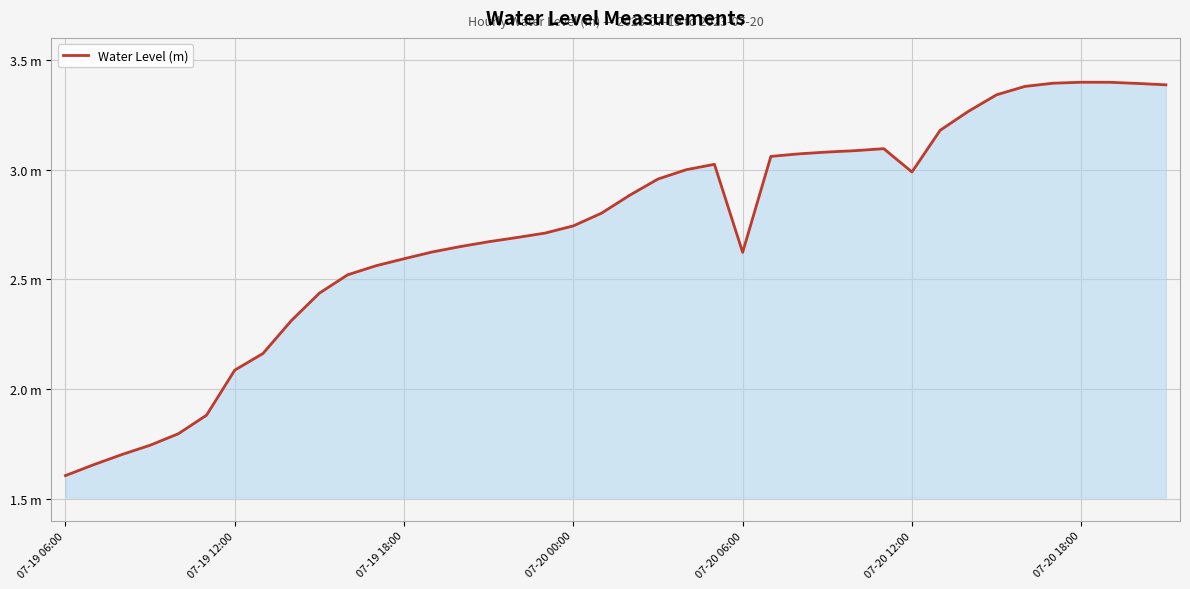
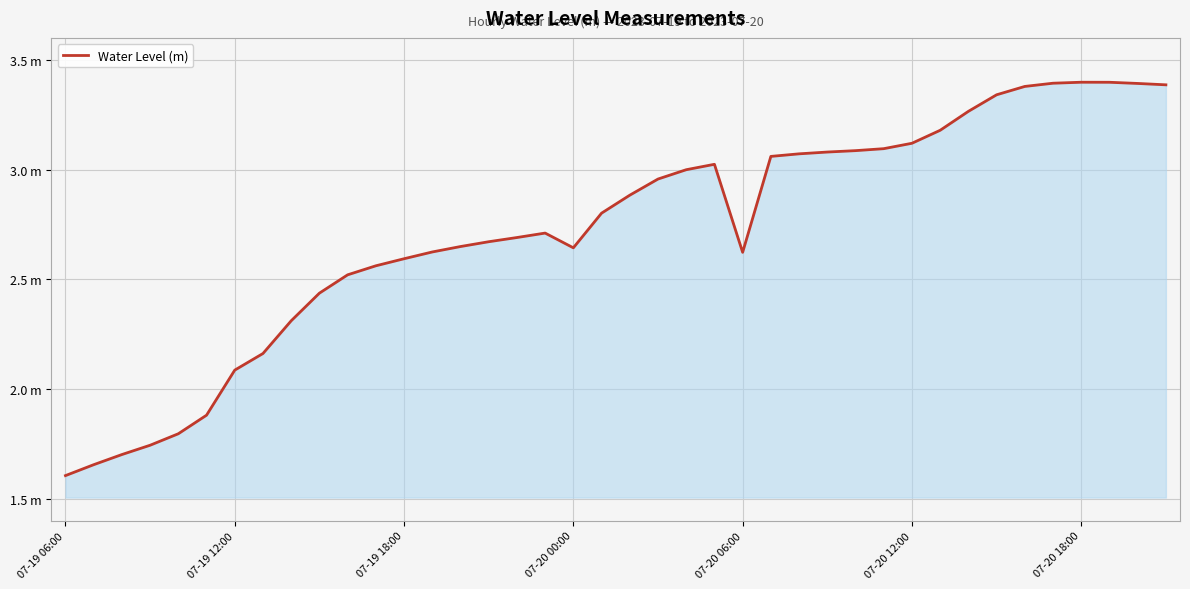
07-20 00:00: 2.74 m -> 2.64 m
07-20 12:00: 2.99 m -> 3.12 m
